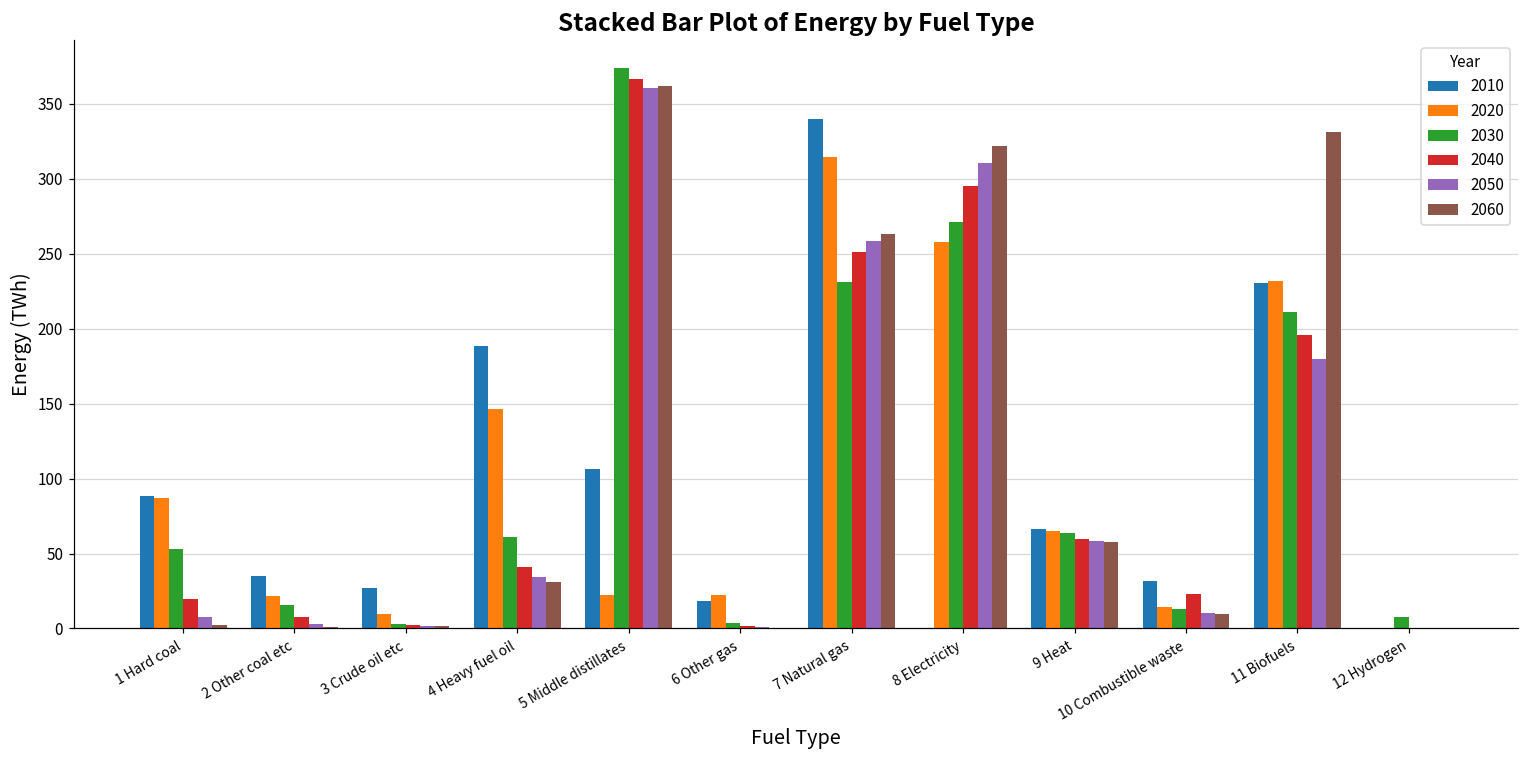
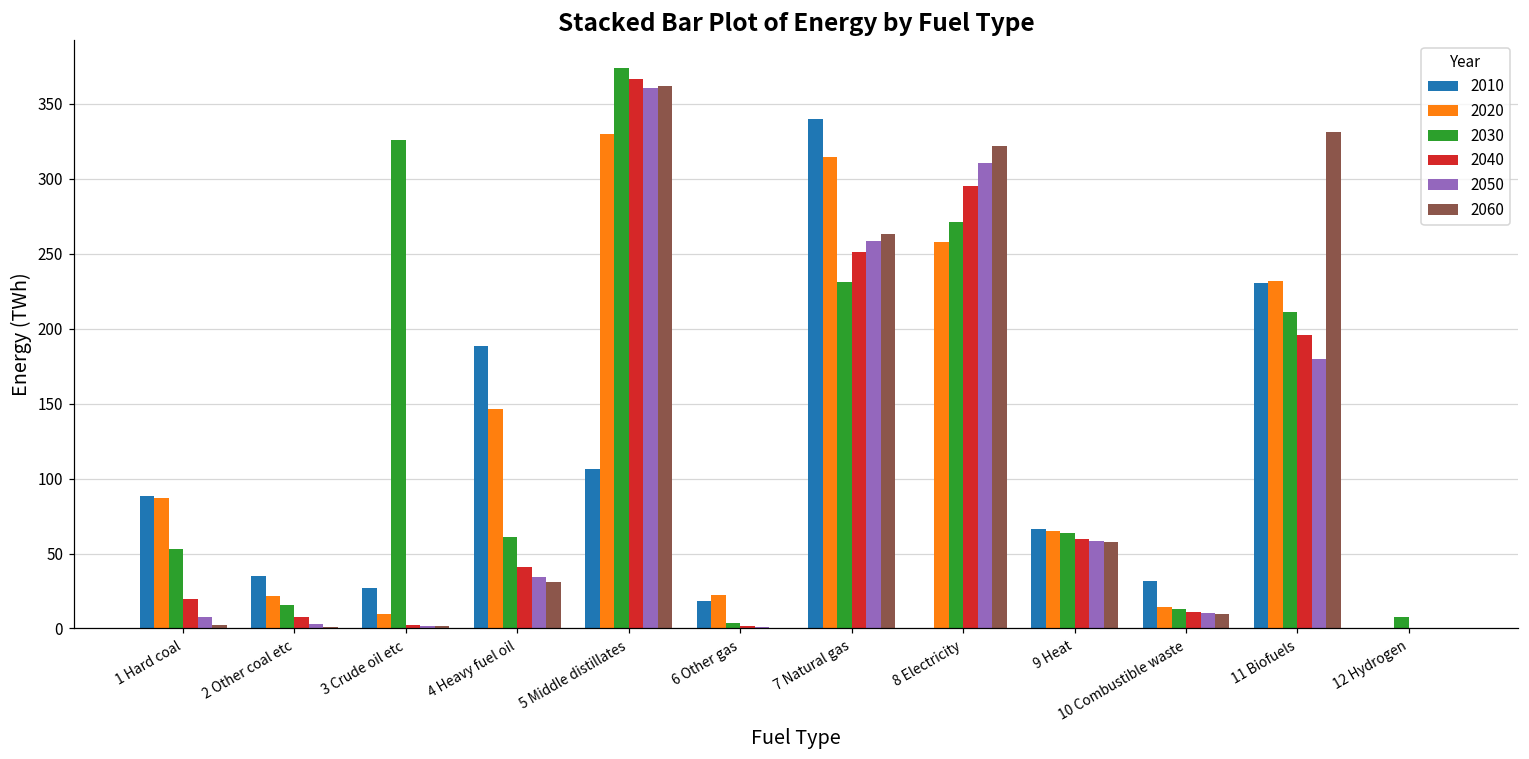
2030, 3 Crude oil etc: 3 -> 326
2020, 5 Middle distillates: 22 -> 330
2040, 10 Combustible waste: 23 -> 11
